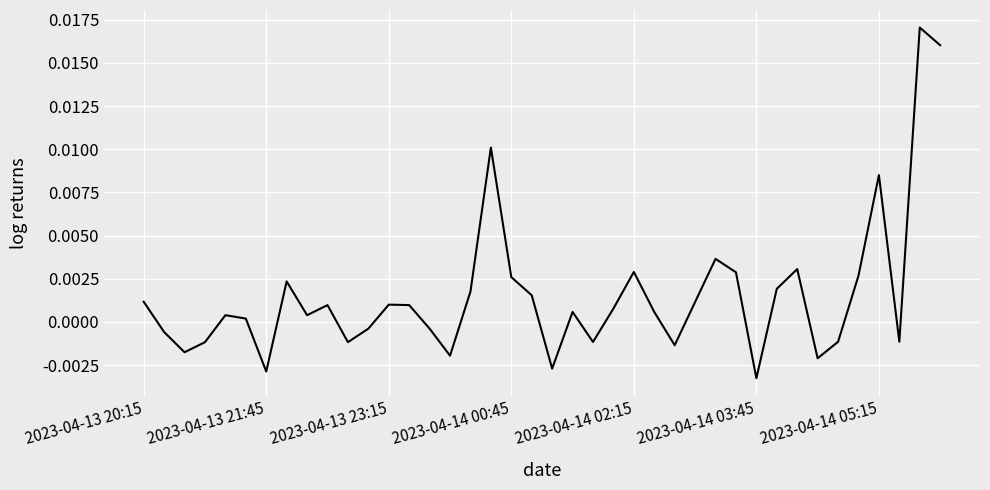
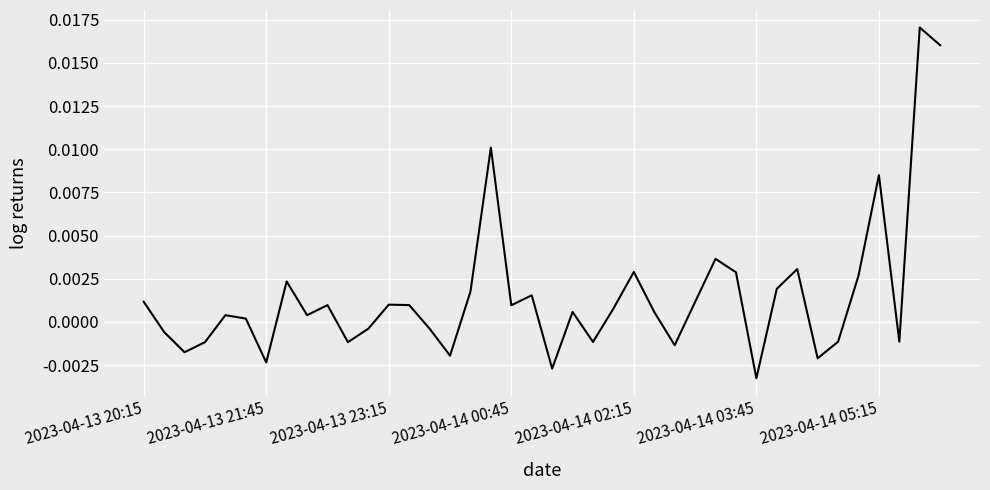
2023-04-13 21:45: -0.0029 -> -0.0023
2023-04-14 00:45: 0.0026 -> 0.0010
